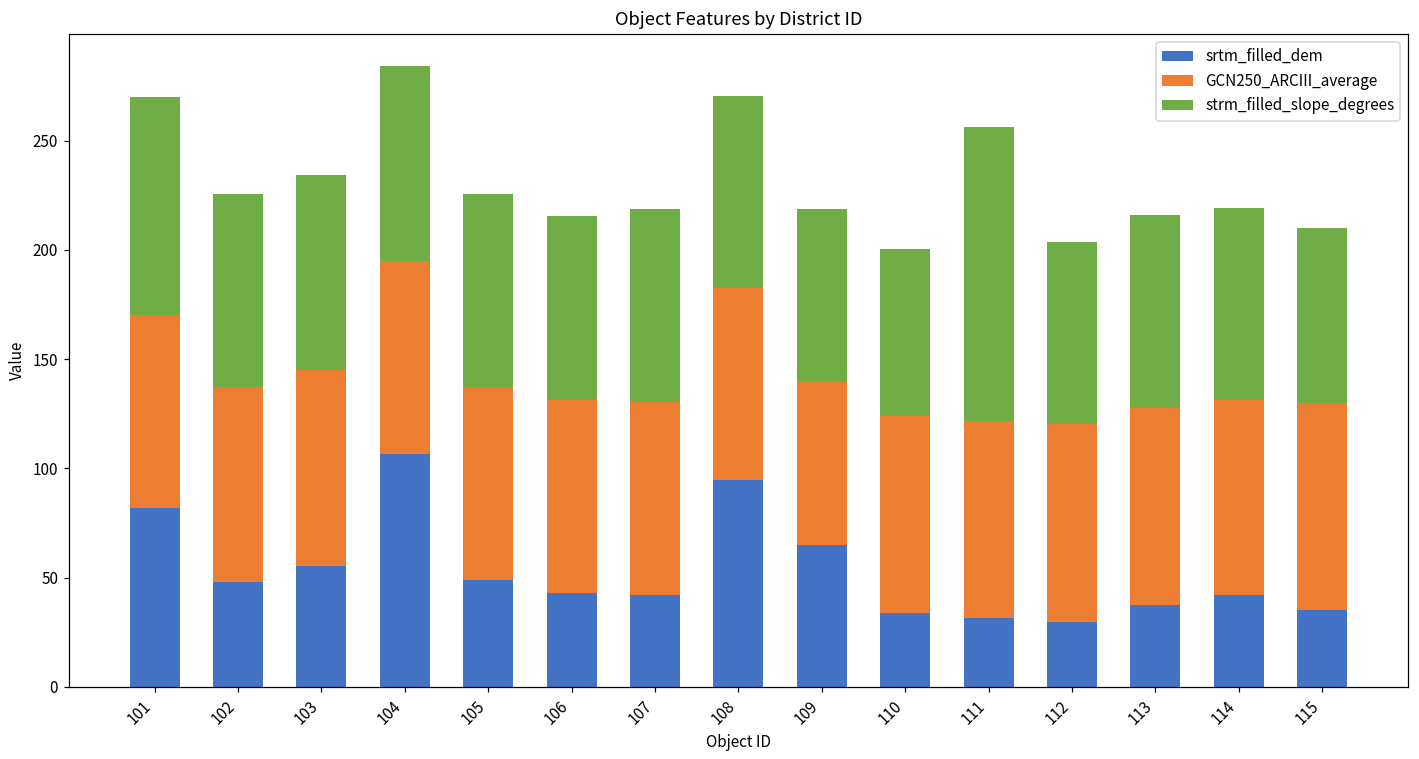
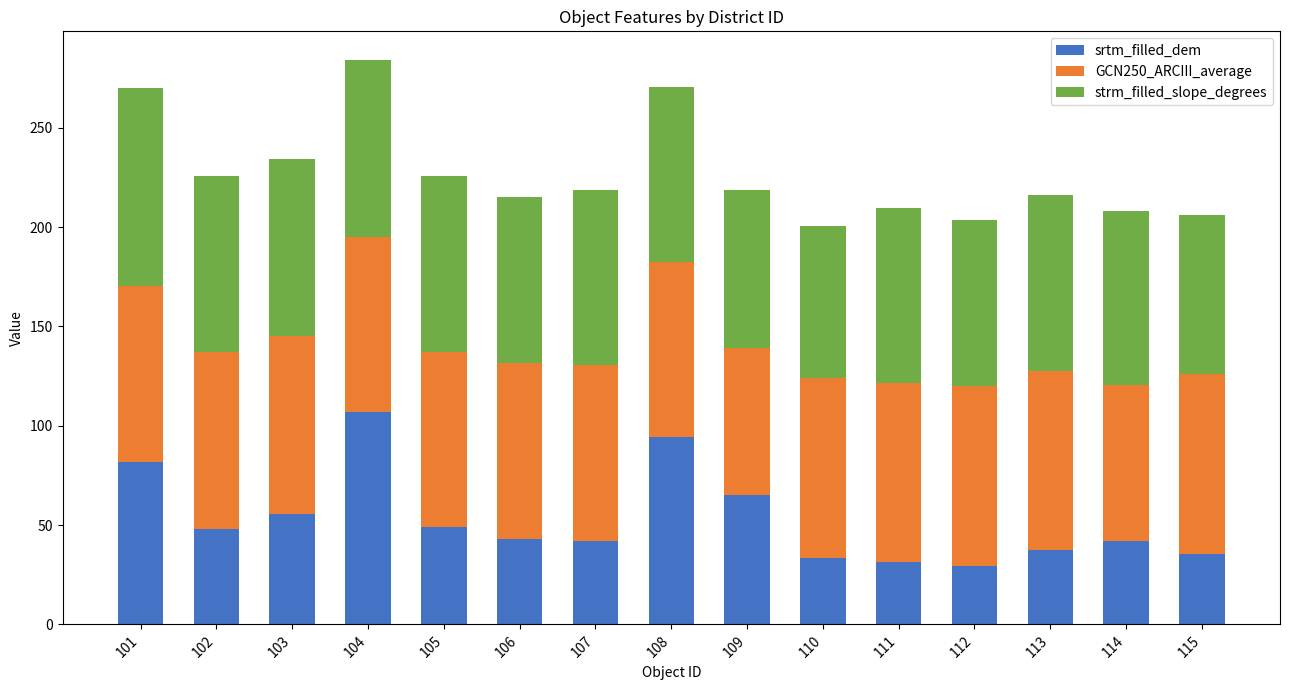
strm_filled_slope_degrees, 111: 135 -> 88
GCN250_ARCIII_average, 114: 89 -> 78
GCN250_ARCIII_average, 115: 95 -> 91
